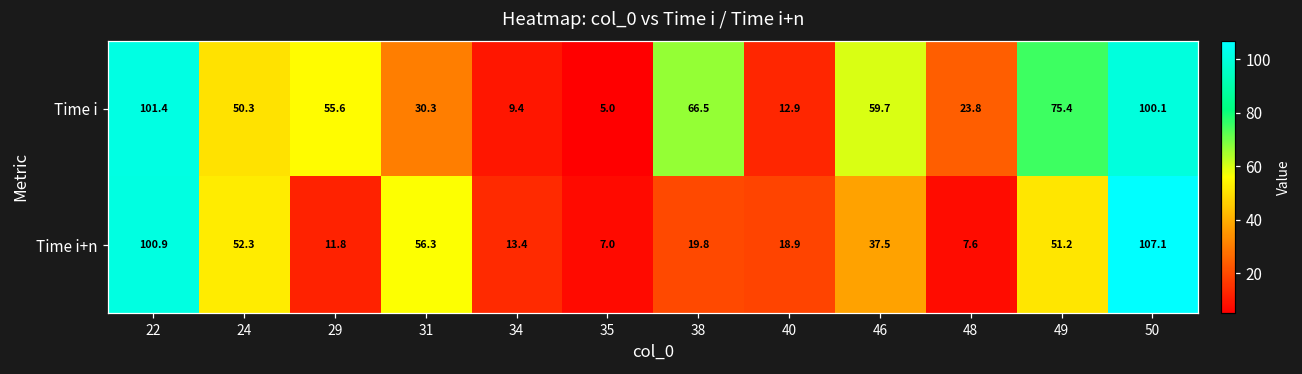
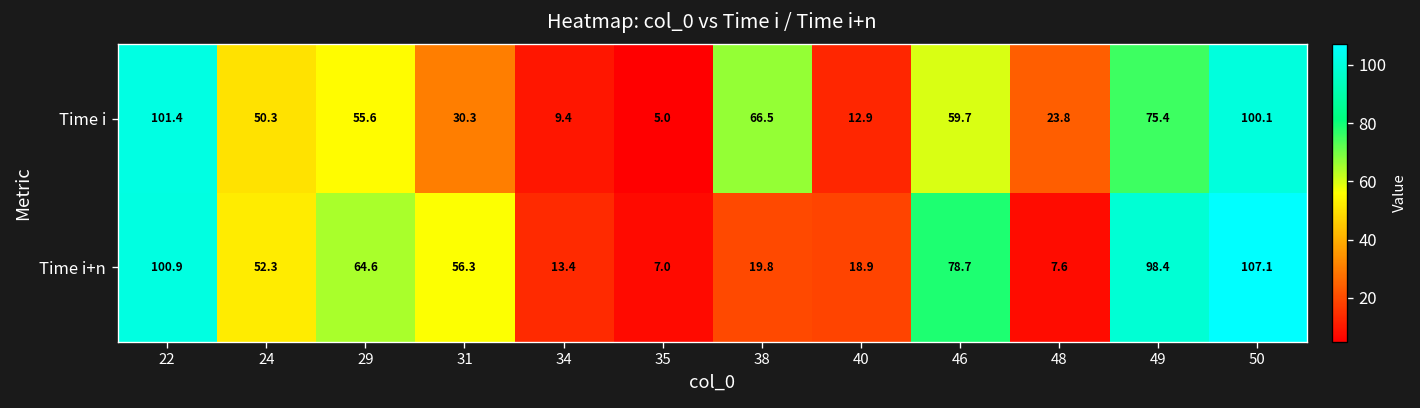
Time i+n, 29: 11.8 -> 64.6
Time i+n, 46: 37.5 -> 78.7
Time i+n, 49: 51.2 -> 98.4
